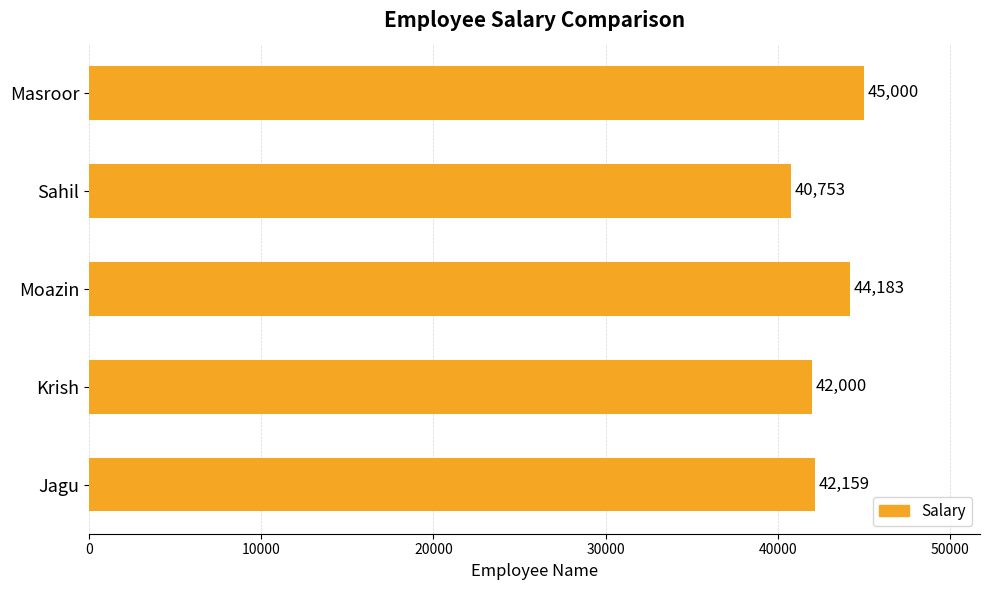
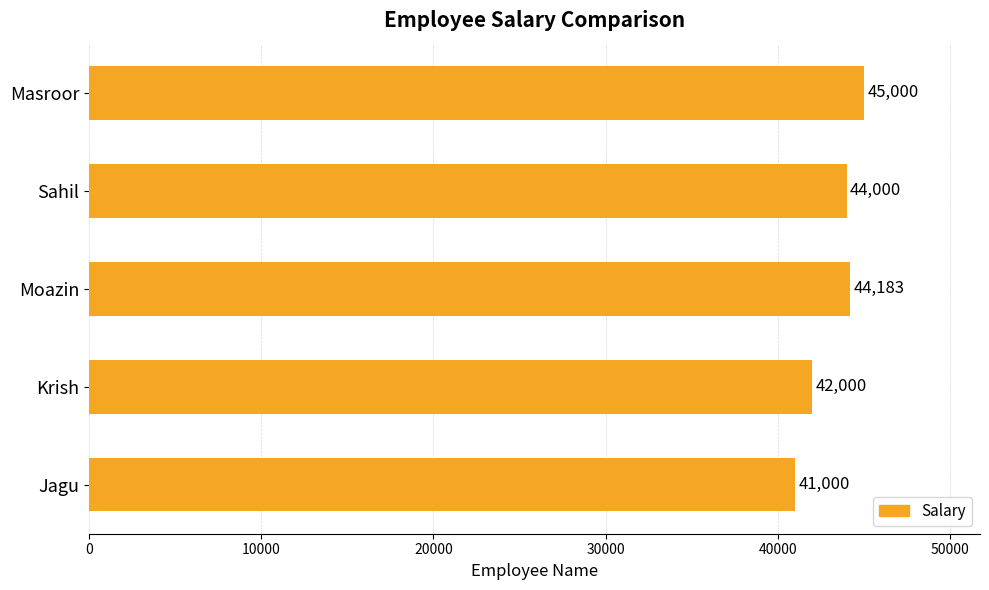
Sahil: 40,753 -> 44,000
Jagu: 42,159 -> 41,000
